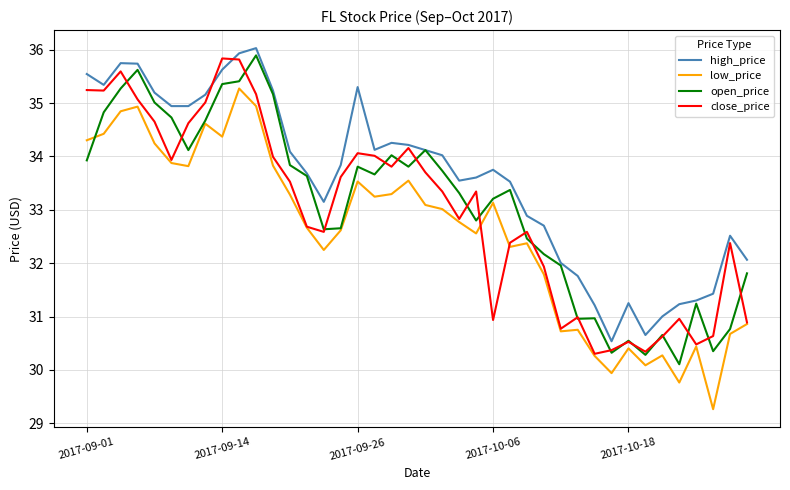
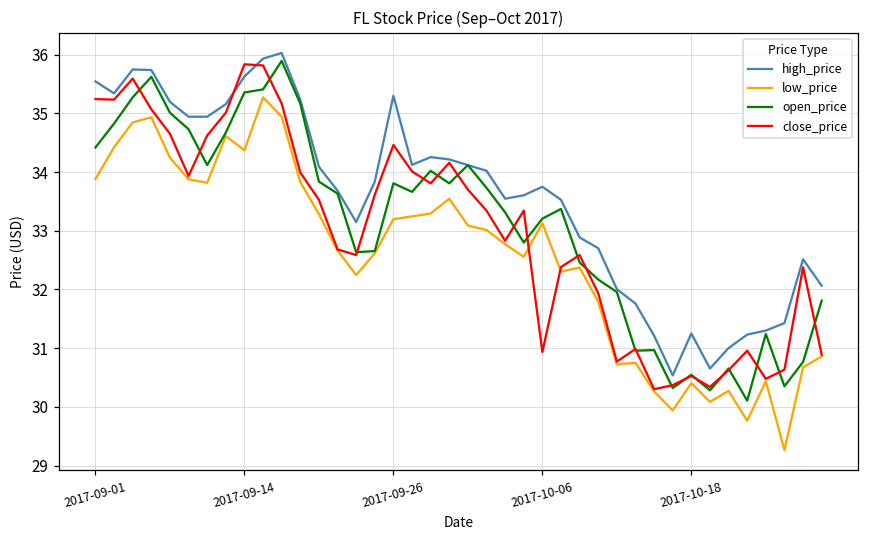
low_price, 2017-09-01: 34.3 -> 33.9
open_price, 2017-09-01: 33.9 -> 34.4
low_price, 2017-09-26: 33.5 -> 33.2
close_price, 2017-09-26: 34.1 -> 34.5
